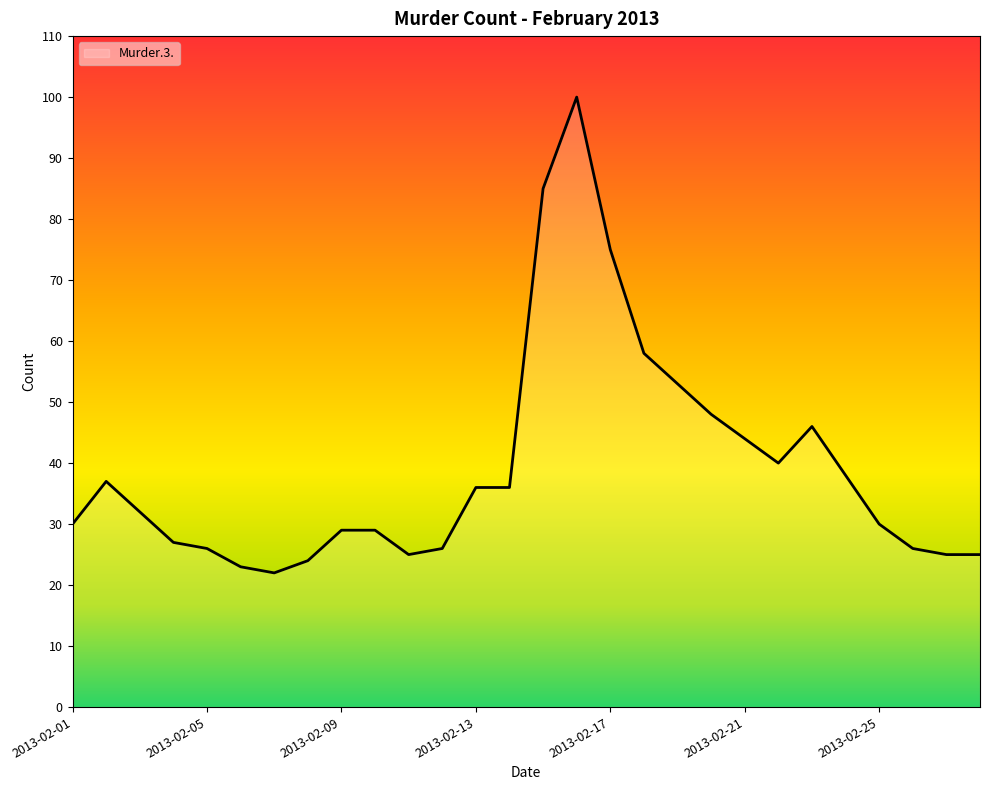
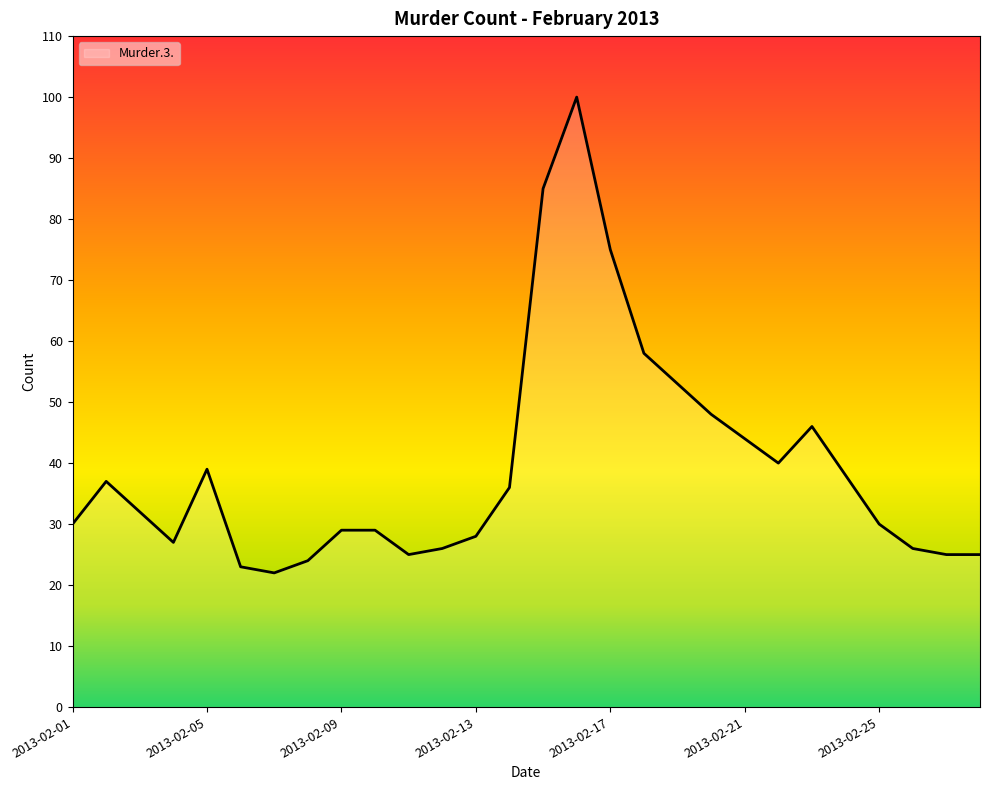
2013-02-05: 26 -> 39
2013-02-13: 36 -> 28
